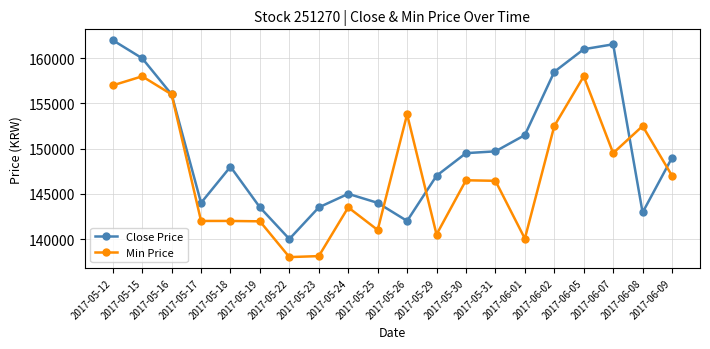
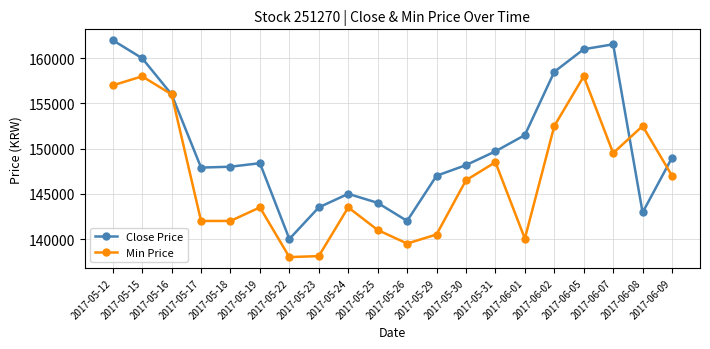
Close Price, 2017-05-17: 144000 -> 148000
Close Price, 2017-05-19: 144000 -> 148000
Min Price, 2017-05-19: 142000 -> 144000
Min Price, 2017-05-26: 154000 -> 140000
Close Price, 2017-05-30: 150000 -> 148000
Min Price, 2017-05-31: 146000 -> 149000
